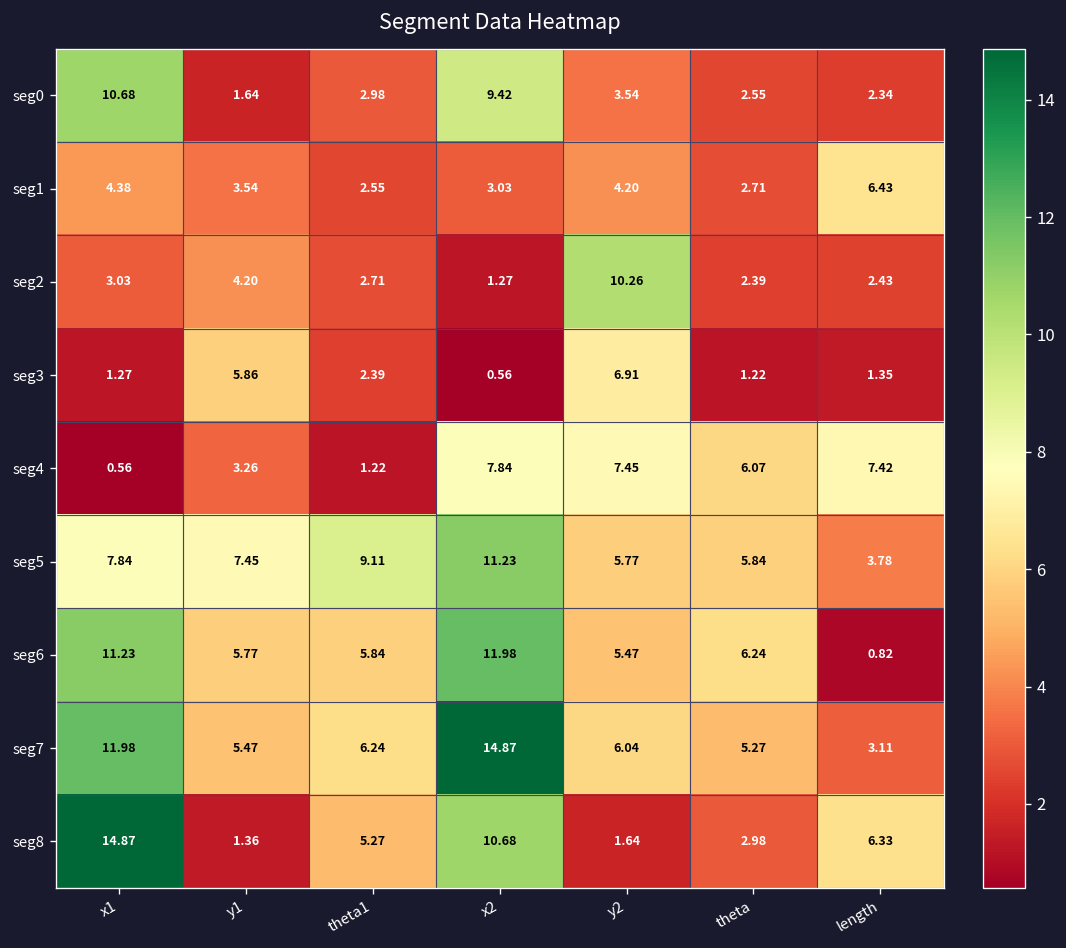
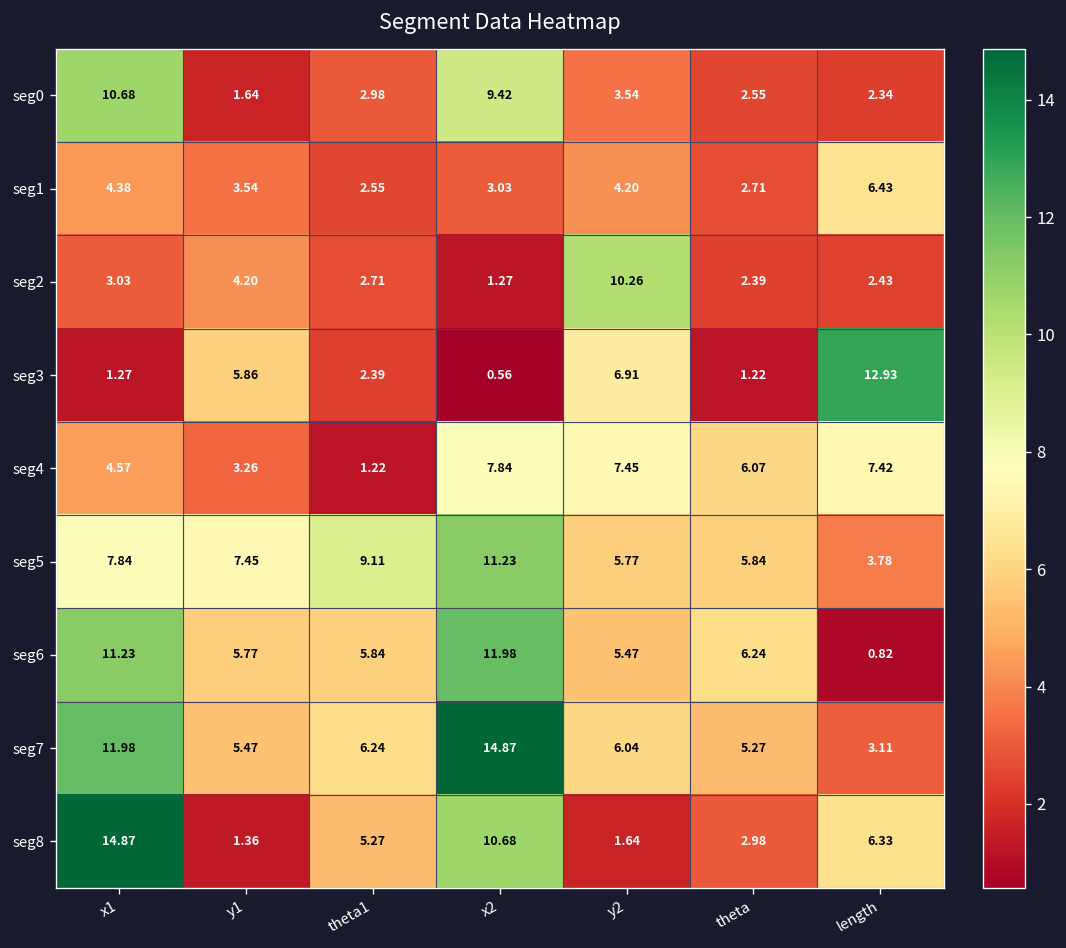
seg3, length: 1.35 -> 12.93
seg4, x1: 0.56 -> 4.57
